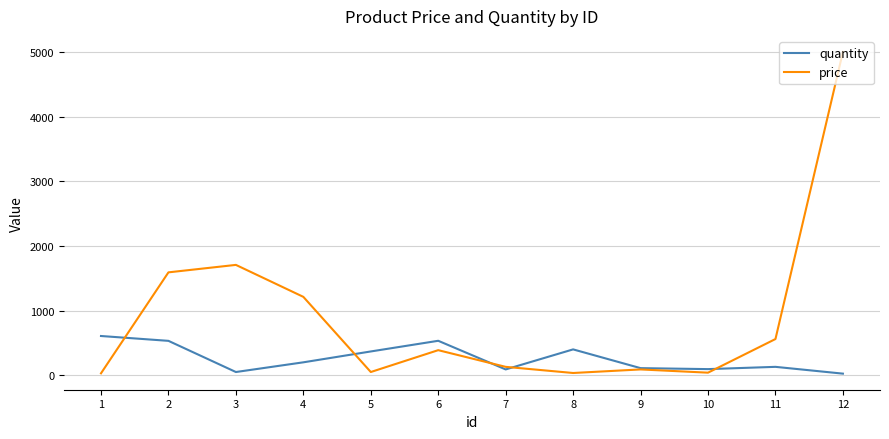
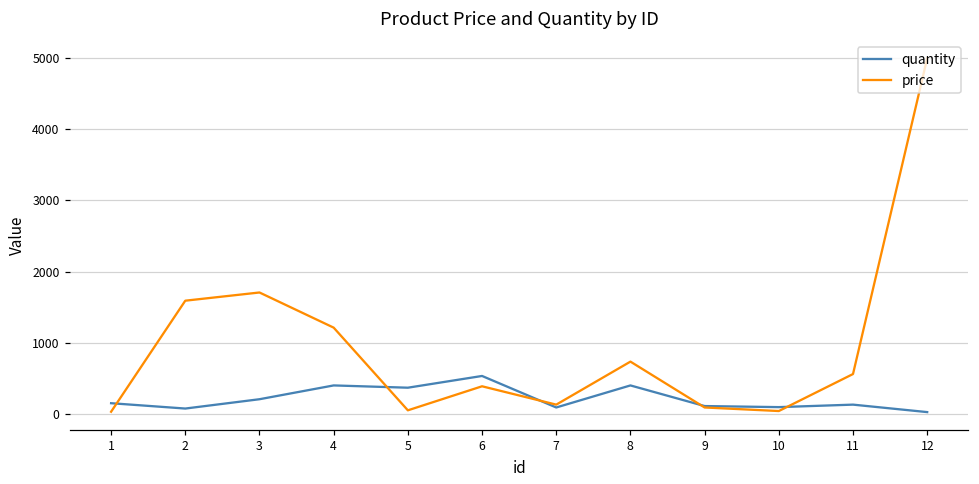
quantity, 1: 600 -> 200
quantity, 2: 500 -> 100
quantity, 3: 100 -> 200
quantity, 4: 200 -> 400
price, 8: 0 -> 700
